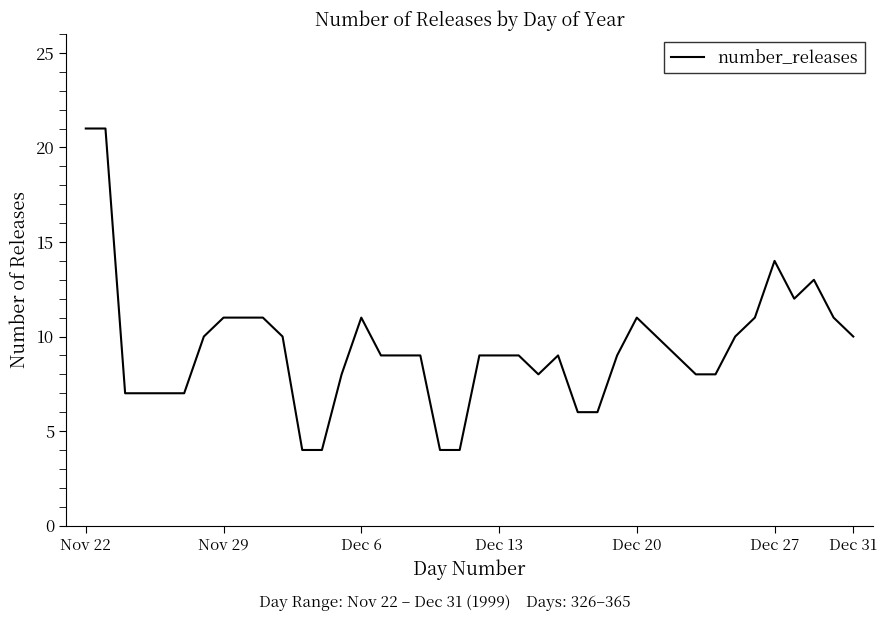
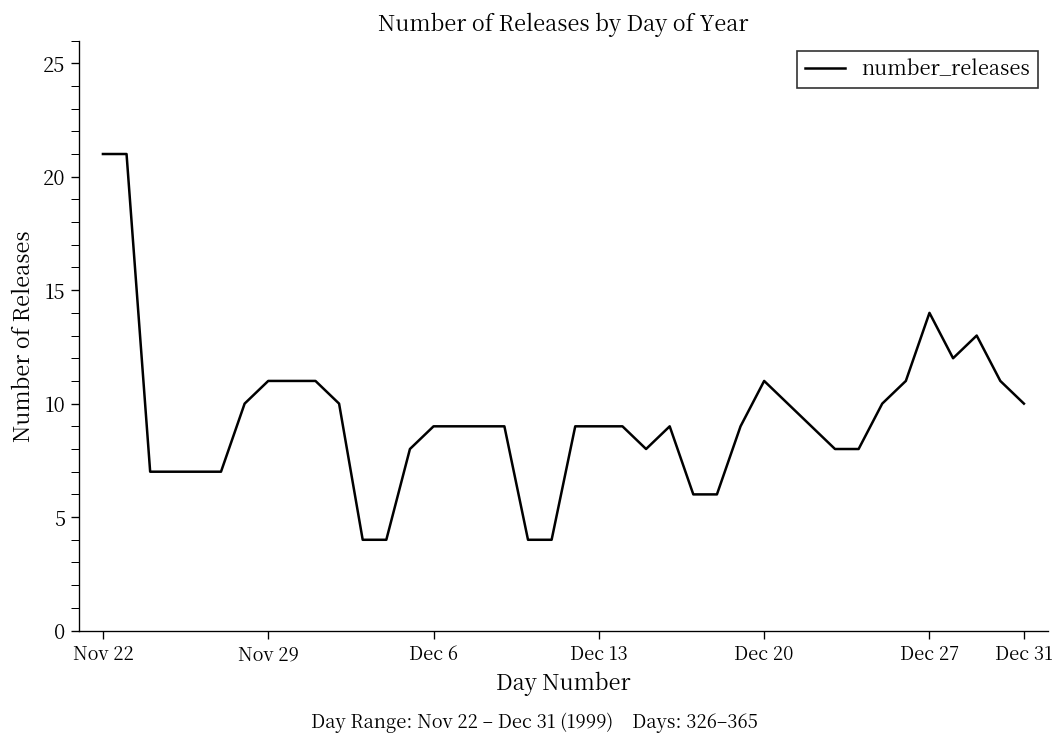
Dec 6: 11 -> 9
